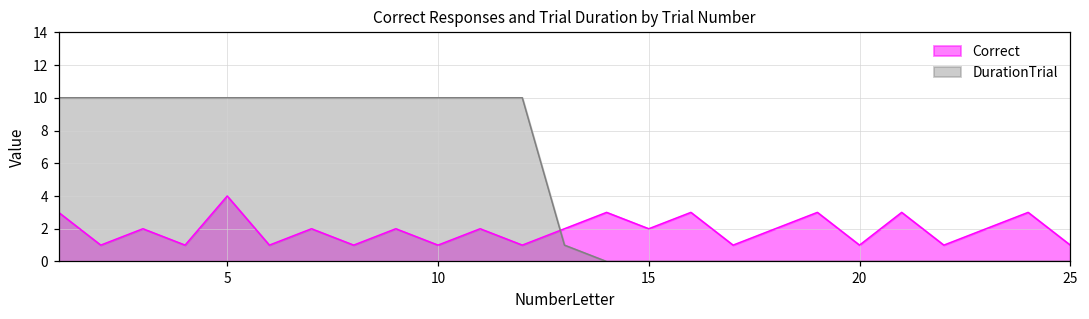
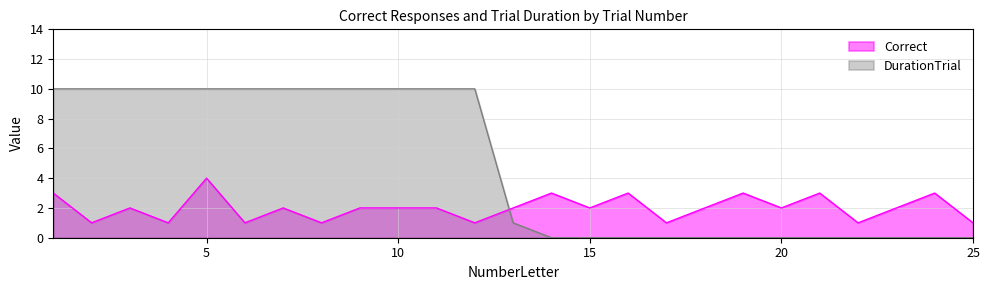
Correct, 10: 1 -> 2
Correct, 20: 1 -> 2
